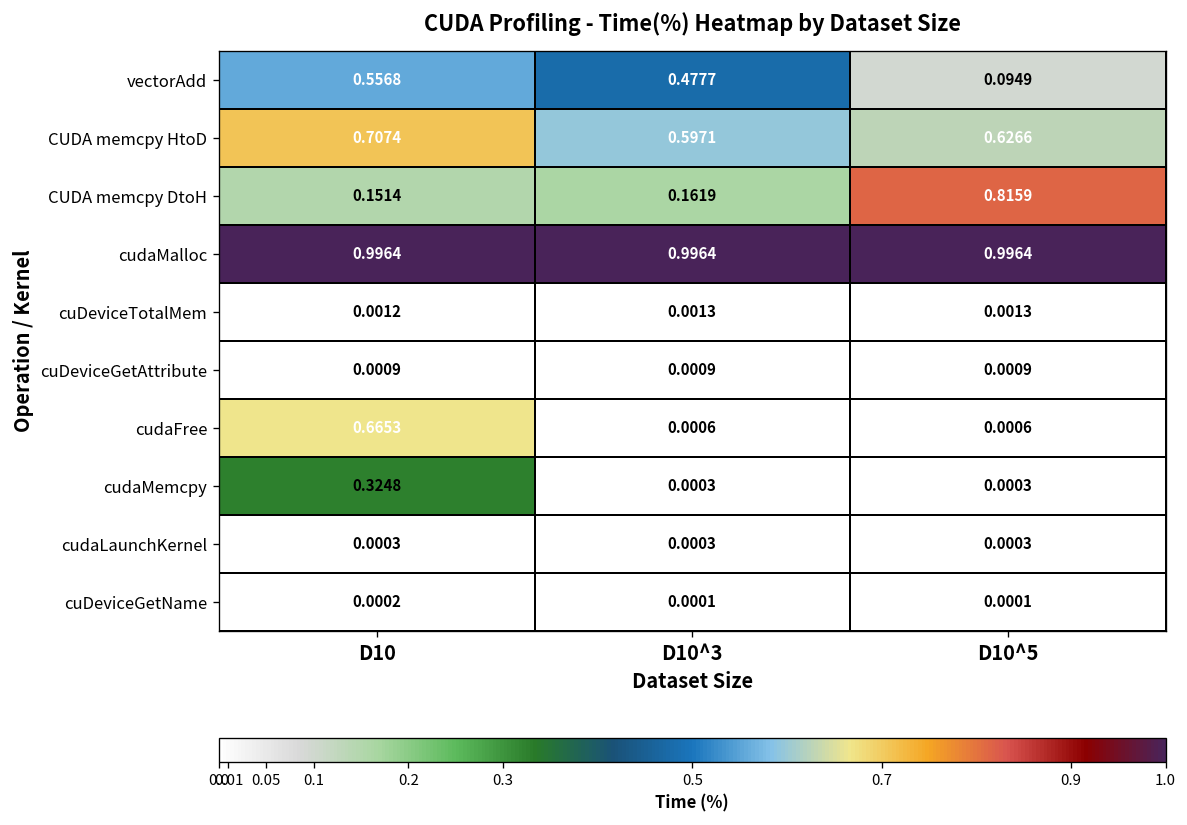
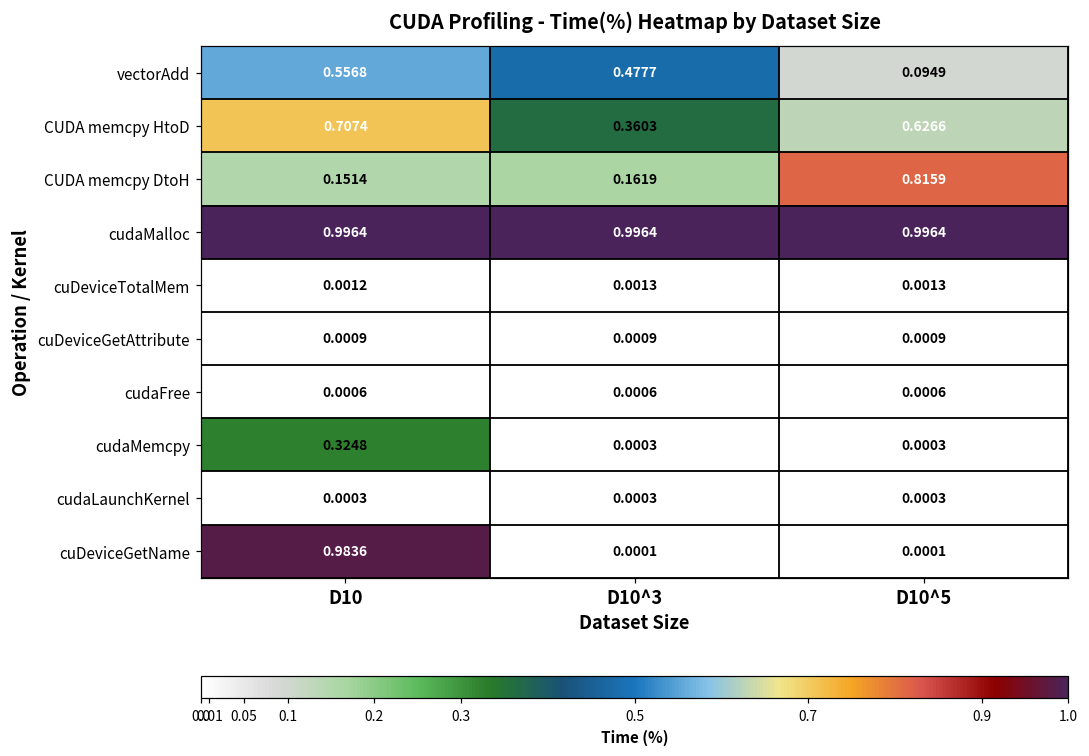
CUDA memcpy HtoD, D10^3: 0.5971 -> 0.3603
cudaFree, D10: 0.6653 -> 0.0006
cuDeviceGetName, D10: 0.0002 -> 0.9836
